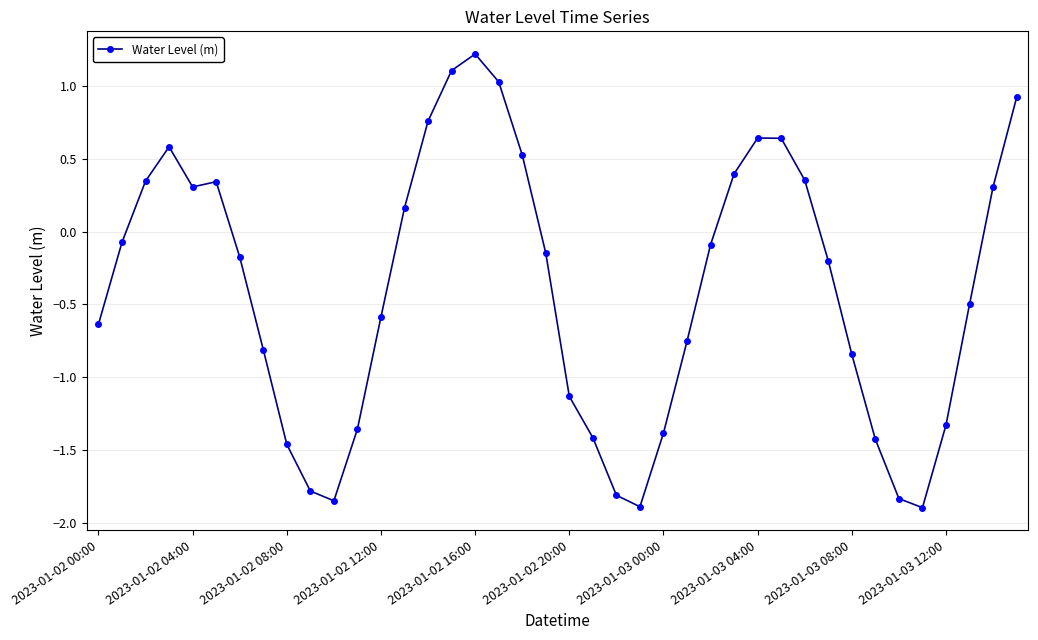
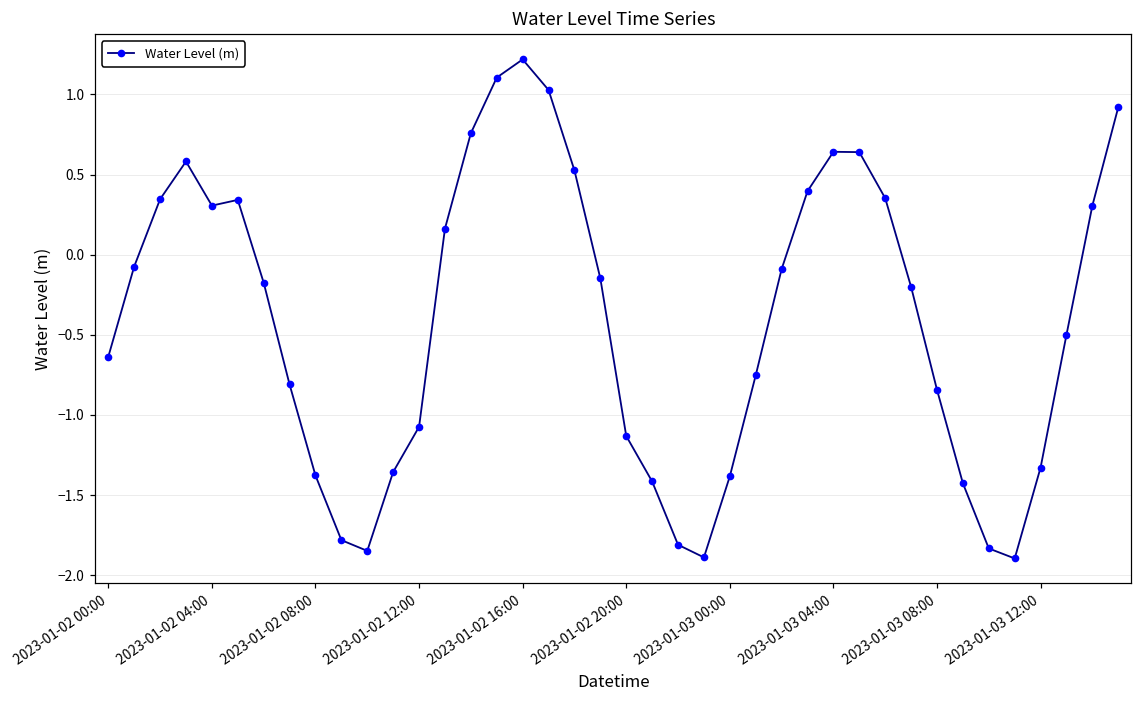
2023-01-02 08:00: -1.46 -> -1.38
2023-01-02 12:00: -0.59 -> -1.07
